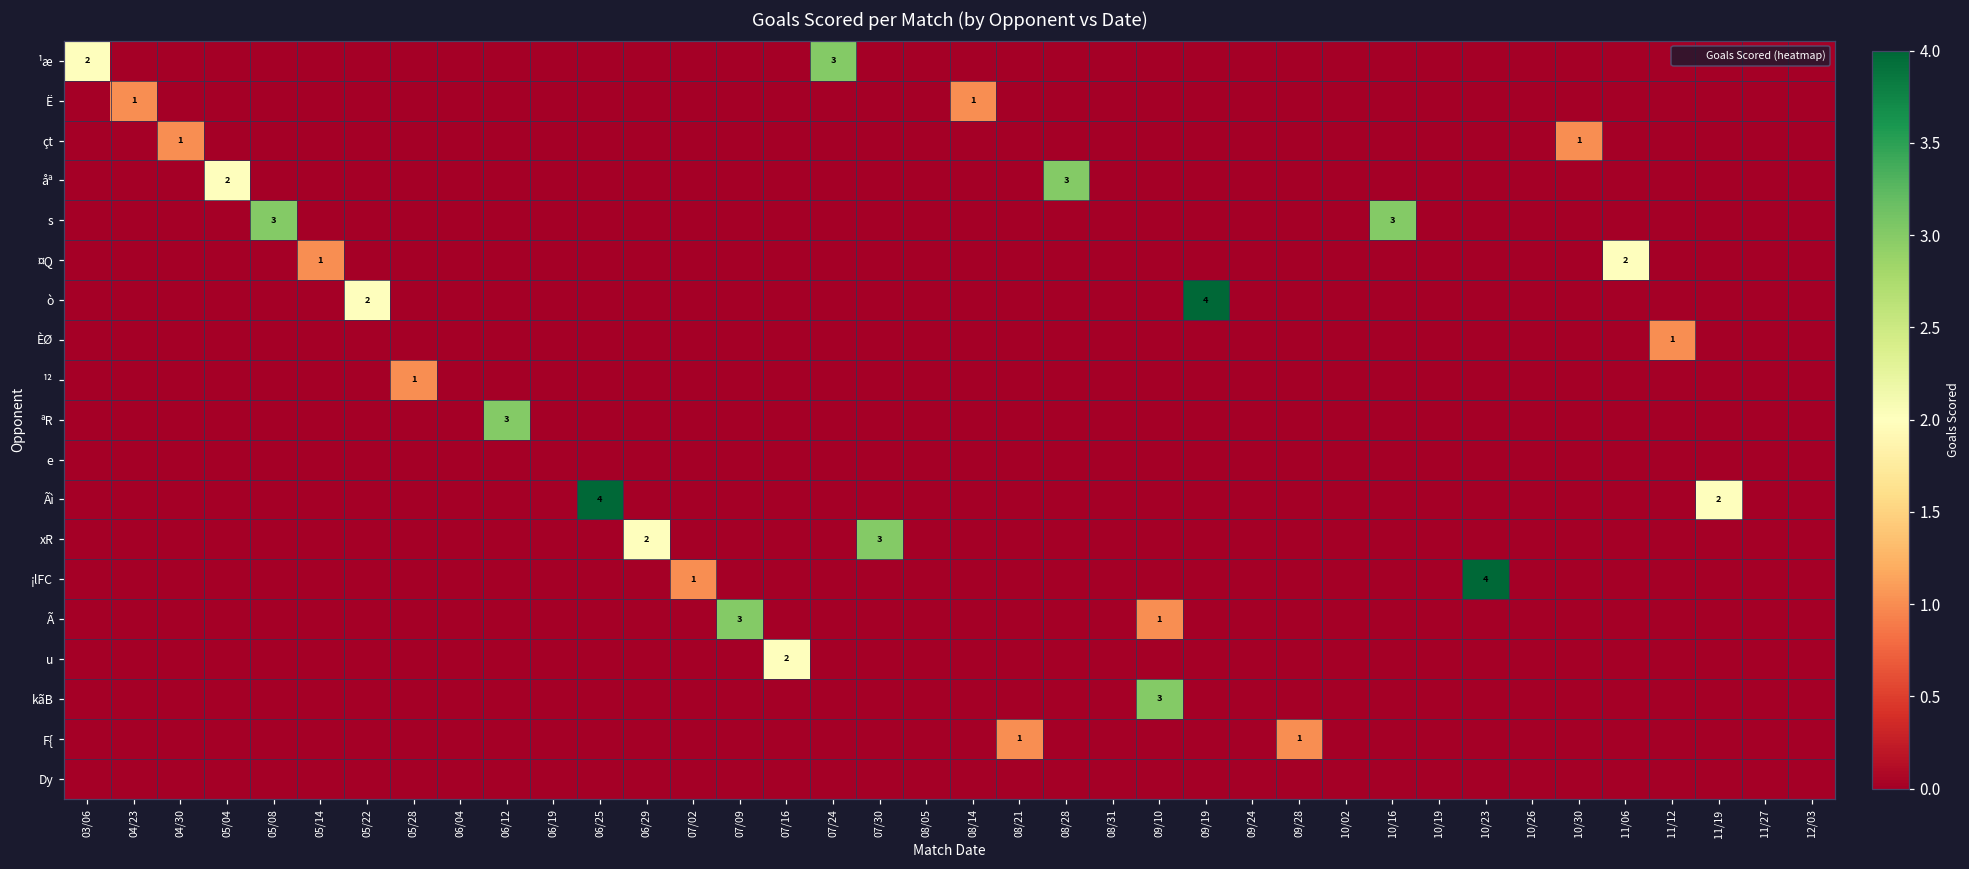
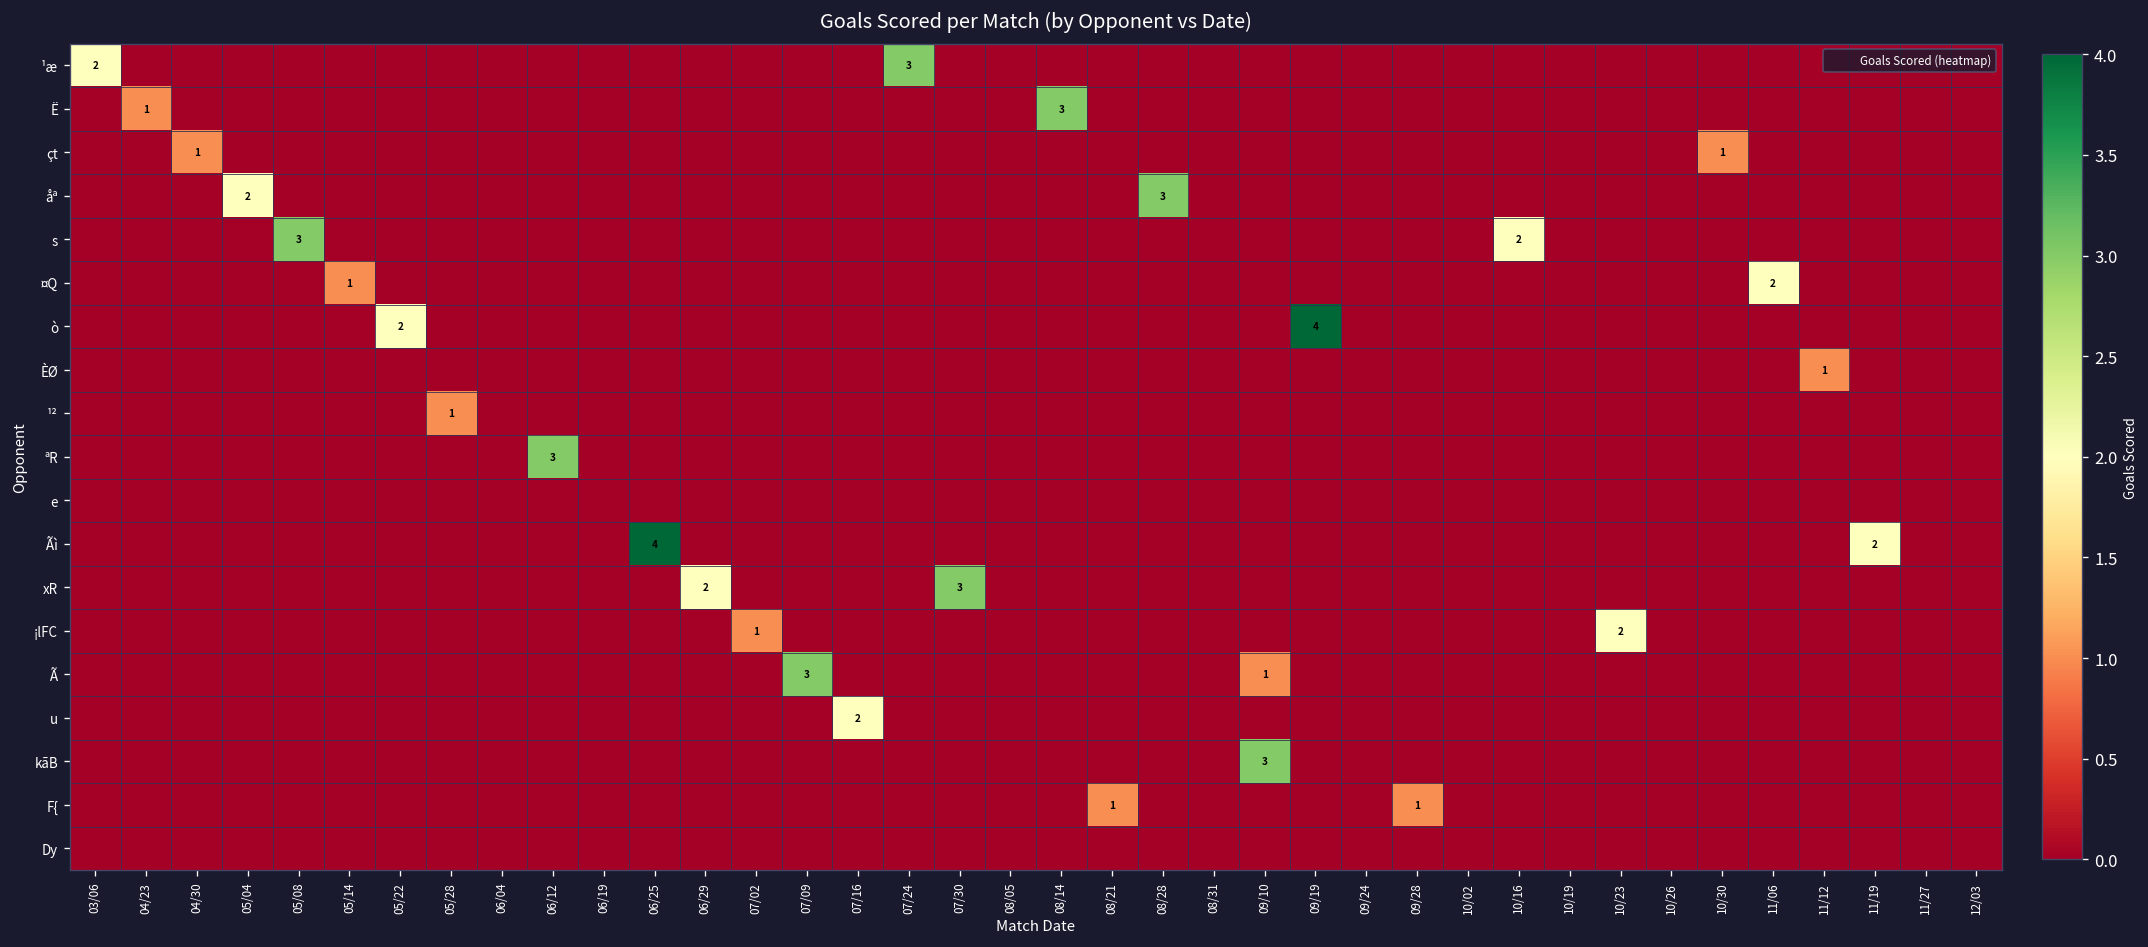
Ë, 08/14: 1 -> 3
s, 10/16: 3 -> 2
¡lFC, 10/23: 4 -> 2
